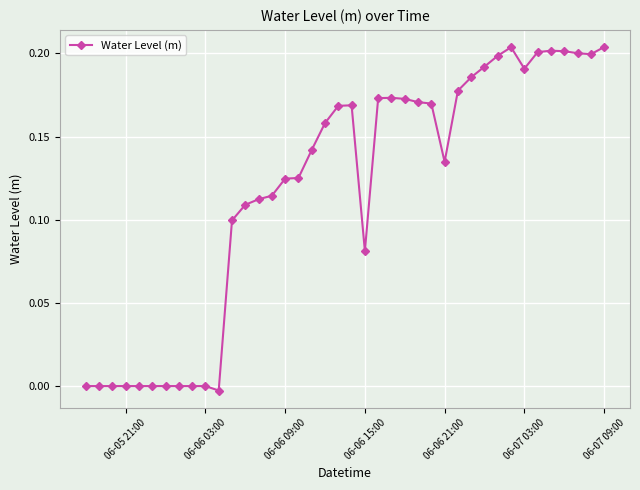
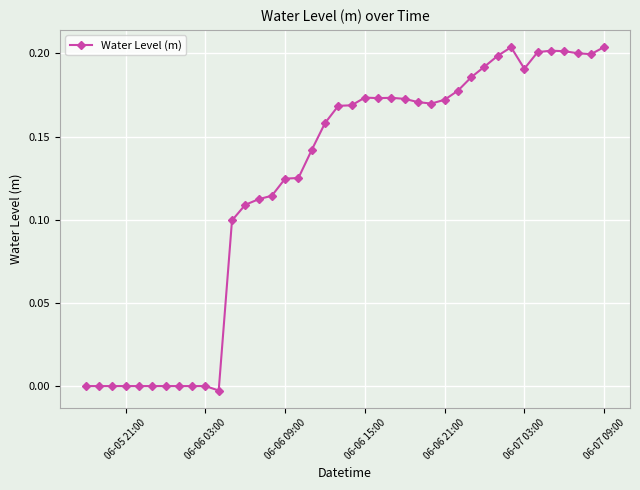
06-06 15:00: 0.081 -> 0.173
06-06 21:00: 0.135 -> 0.172
